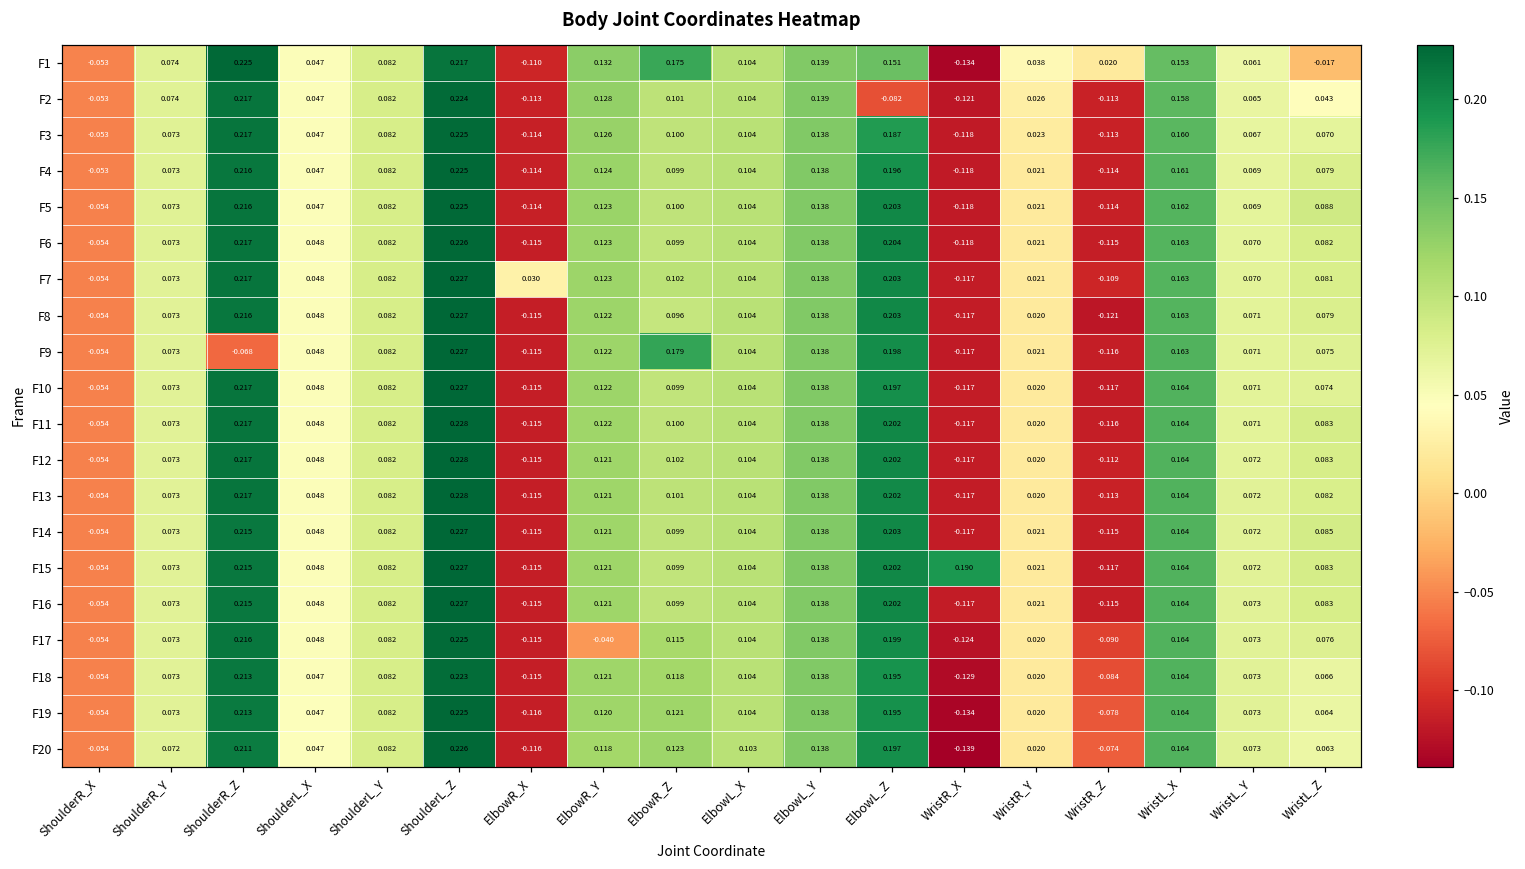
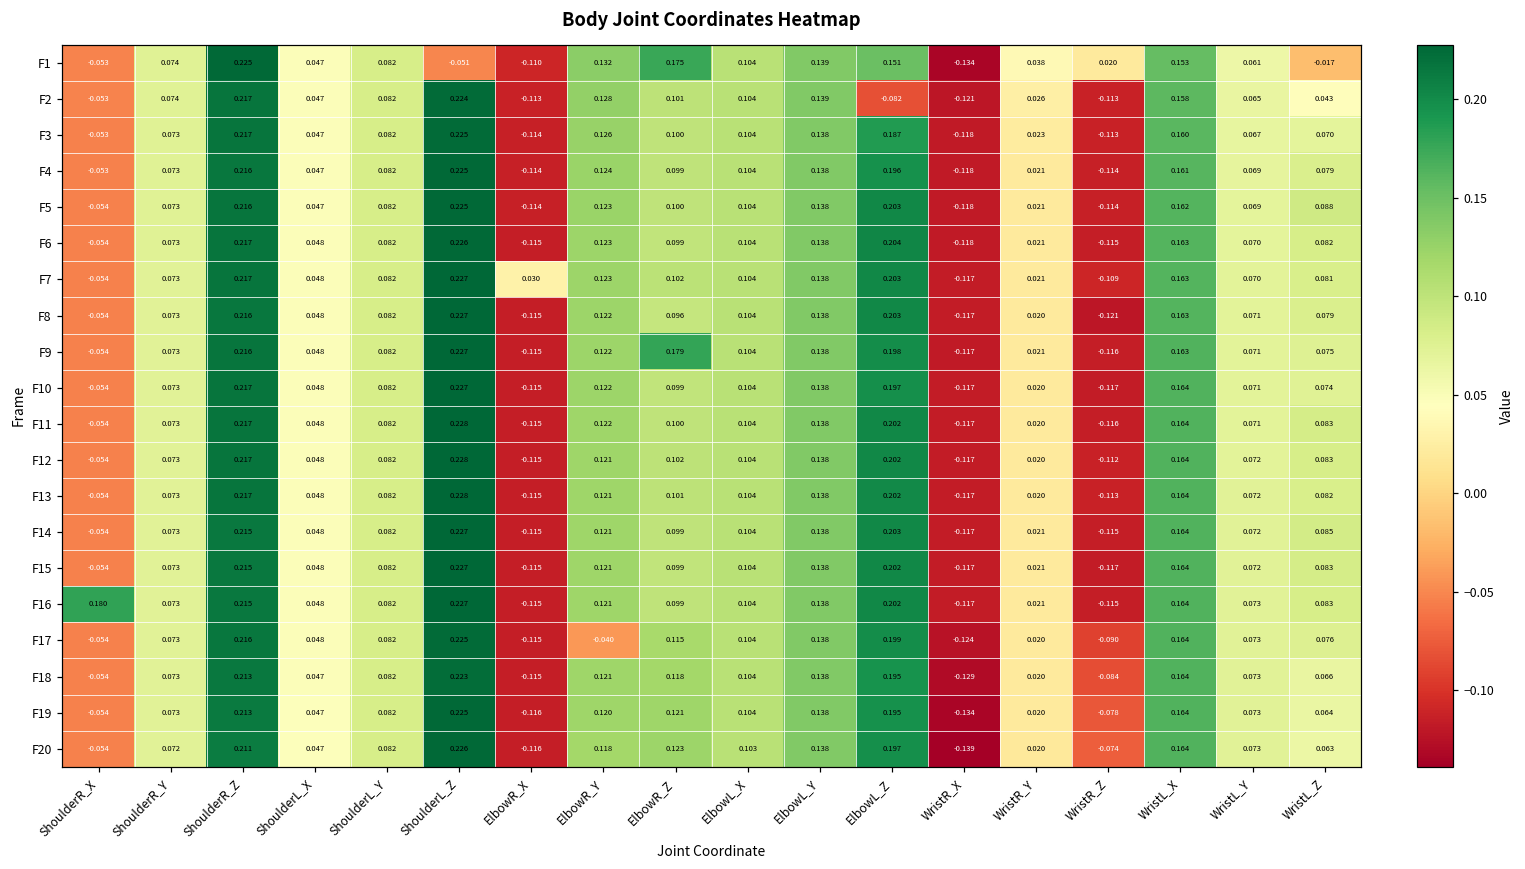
F1, ShoulderL_Z: 0.217 -> -0.051
F9, ShoulderR_Z: -0.068 -> 0.216
F15, WristR_X: 0.190 -> -0.117
F16, ShoulderR_X: -0.054 -> 0.180
